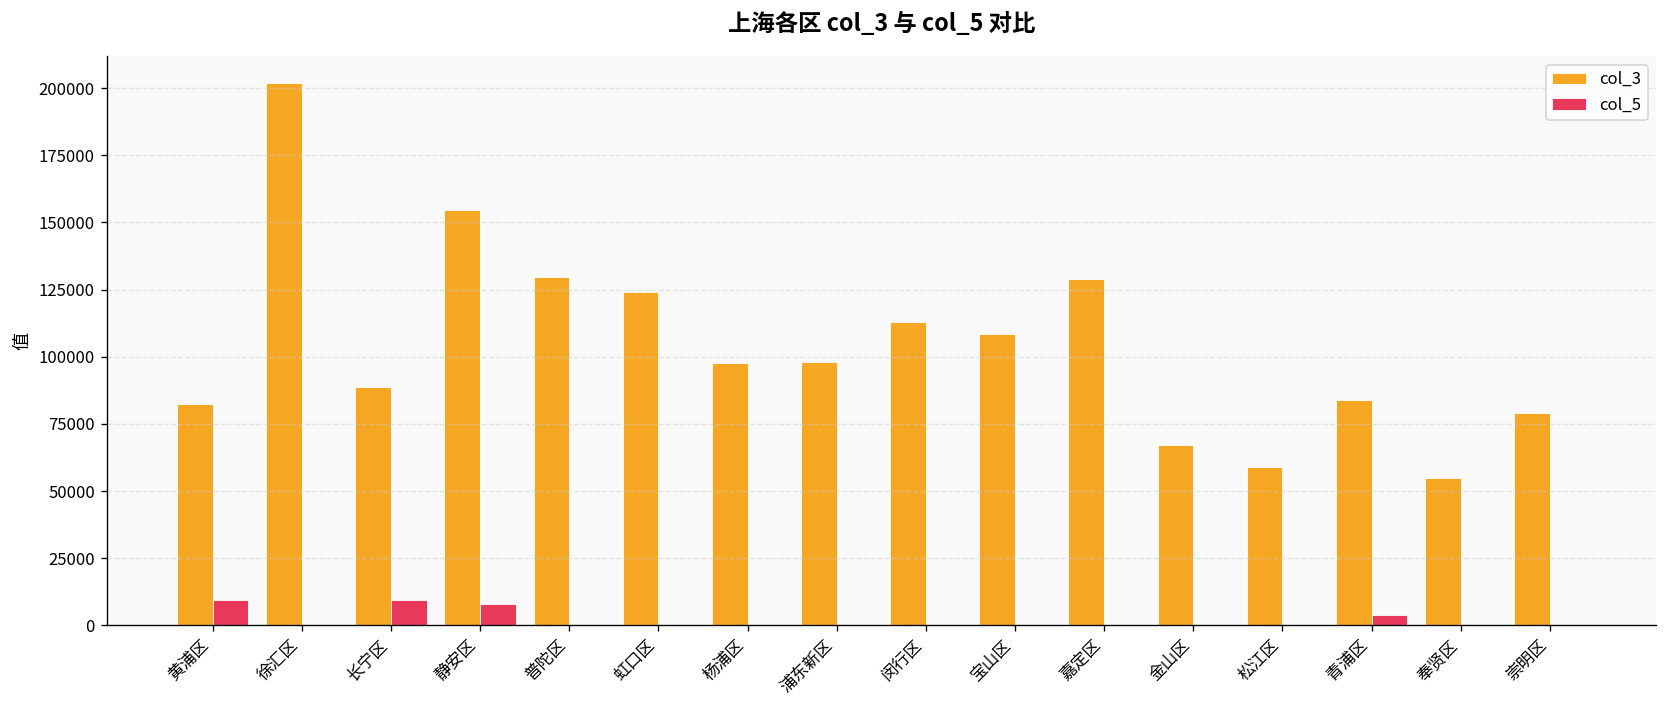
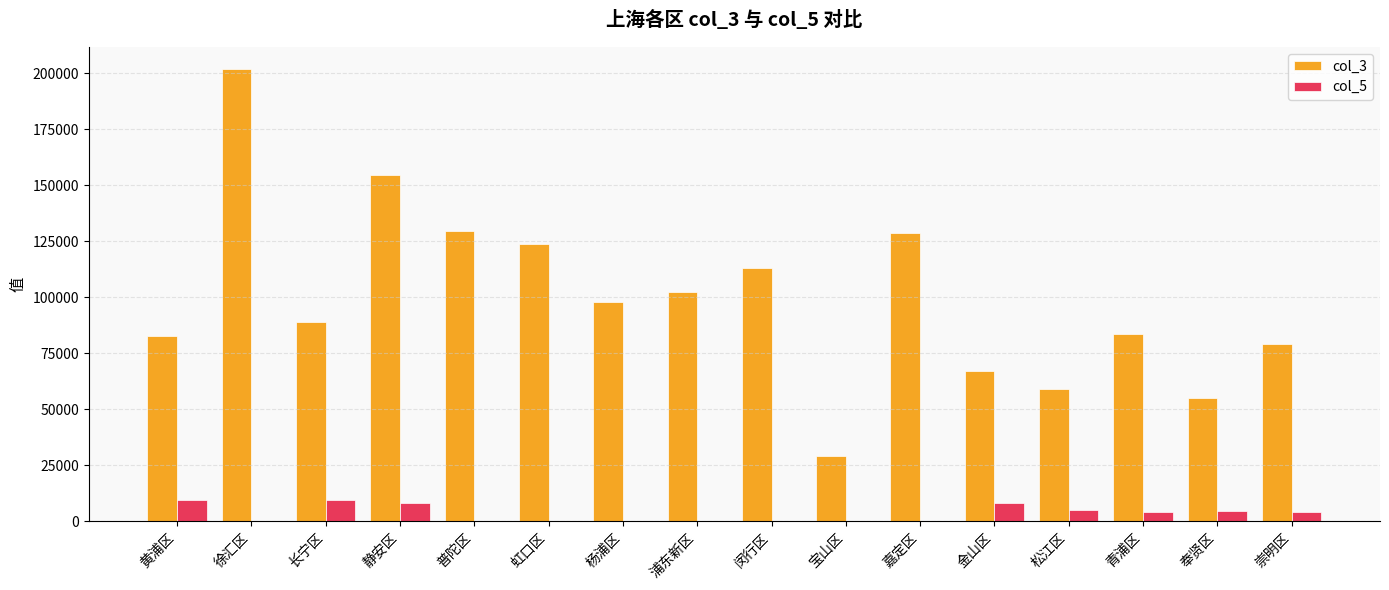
col_3, 浦东新区: 98000 -> 103000
col_3, 宝山区: 108000 -> 29000
col_5, 金山区: 0 -> 8000
col_5, 松江区: 0 -> 5000
col_5, 奉贤区: 0 -> 5000
col_5, 崇明区: 0 -> 4000
